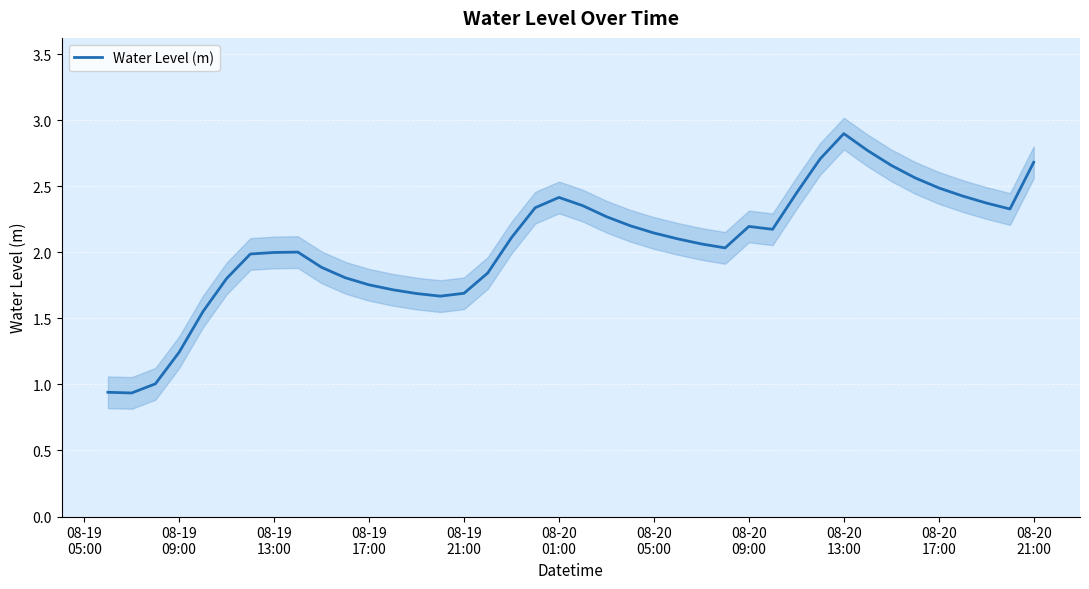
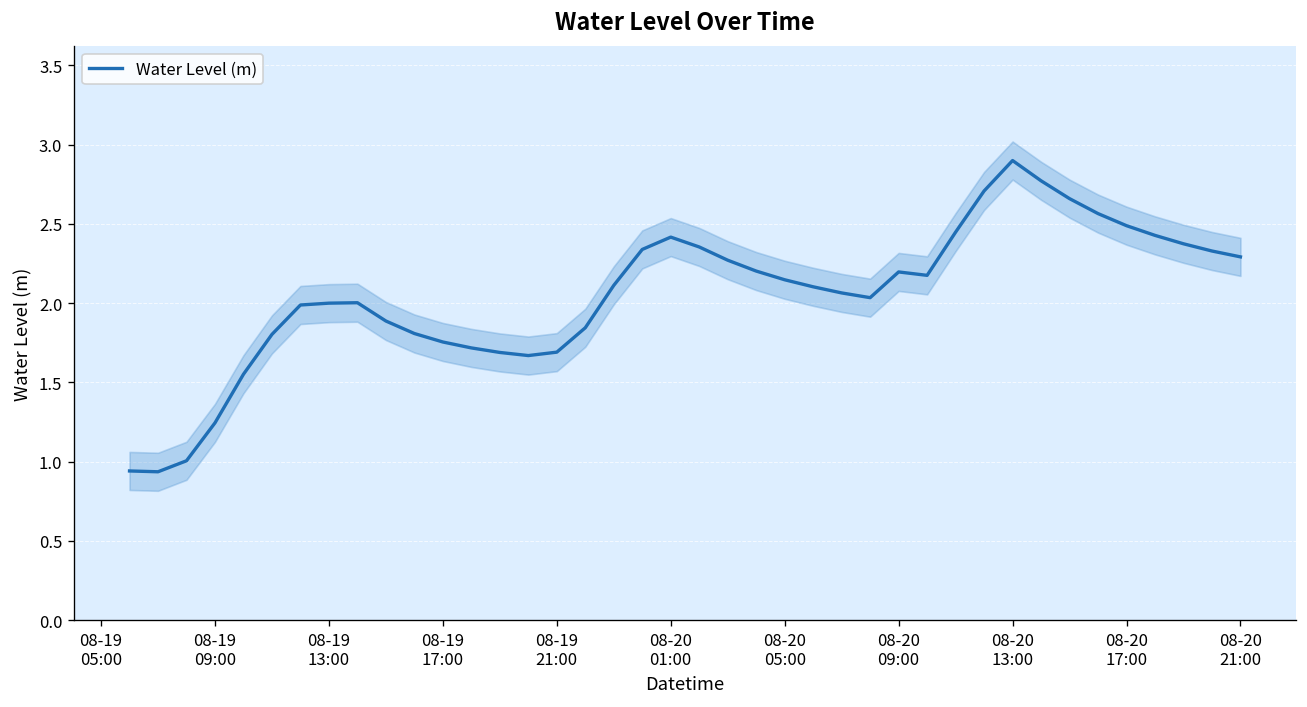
Water Level (m), 08-20 21:00: 2.68 -> 2.29
